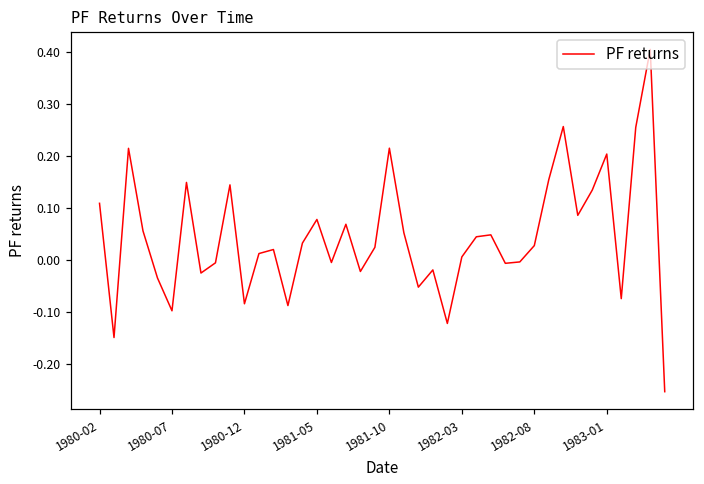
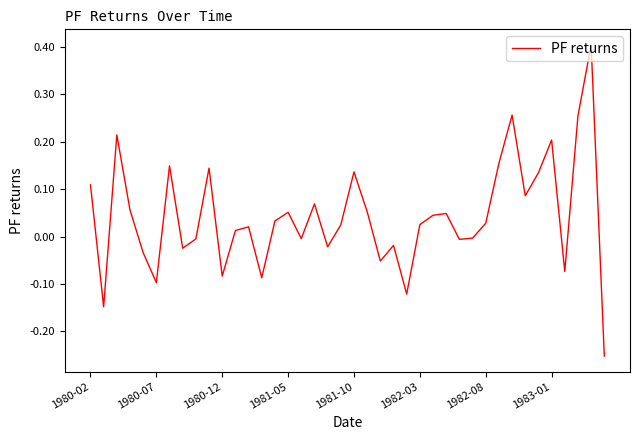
1981-05: 0.08 -> 0.05
1981-10: 0.21 -> 0.14
1982-03: 0.01 -> 0.03
